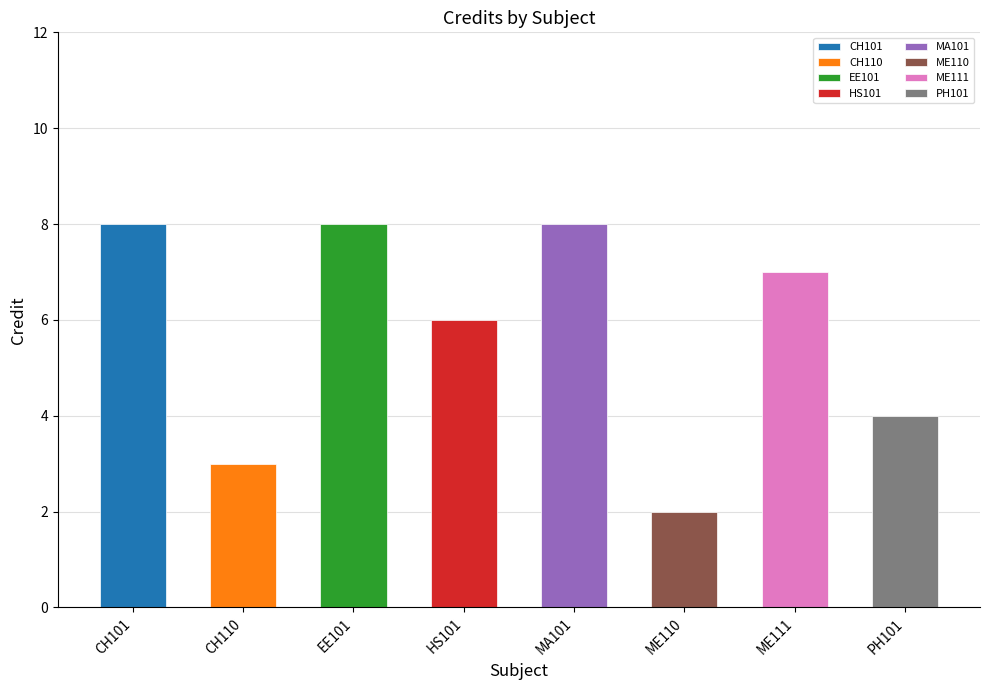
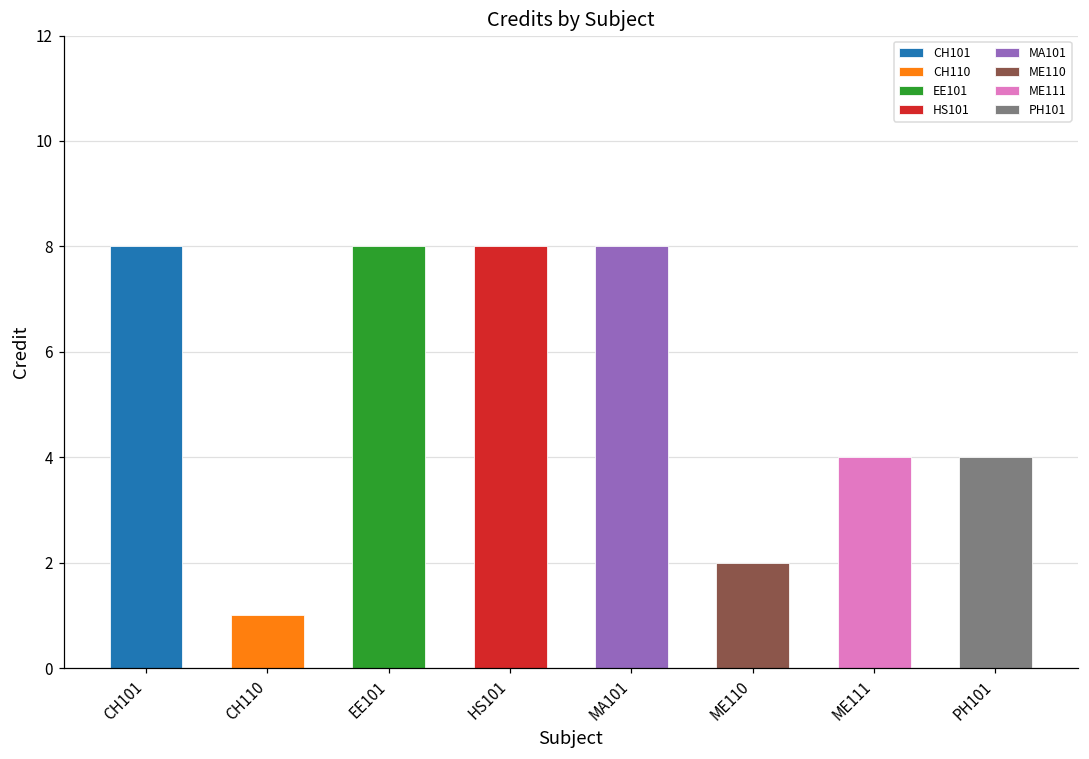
CH110: 3 -> 1
HS101: 6 -> 8
ME111: 7 -> 4
